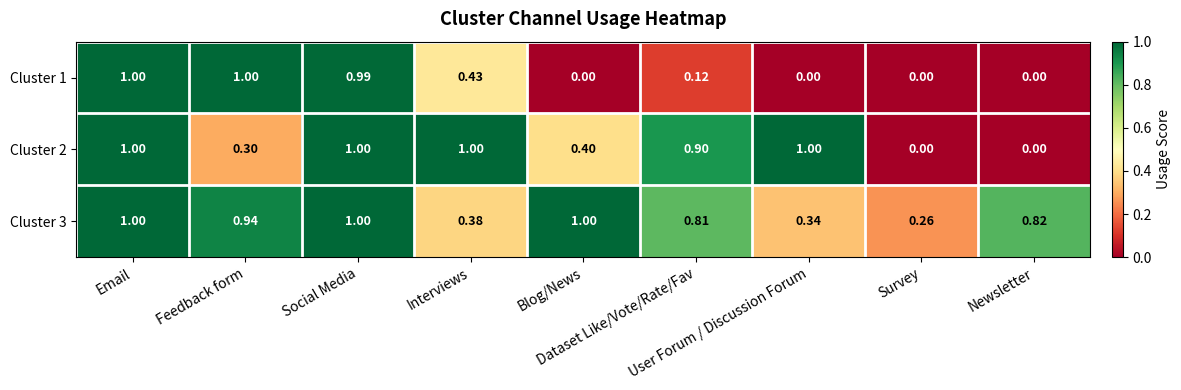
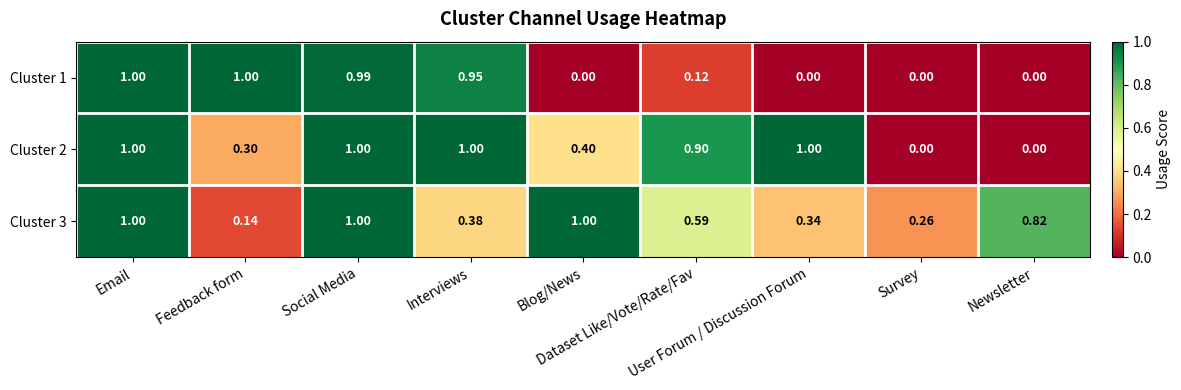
Cluster 1, Interviews: 0.43 -> 0.95
Cluster 3, Feedback form: 0.94 -> 0.14
Cluster 3, Dataset Like/Vote/Rate/Fav: 0.81 -> 0.59
